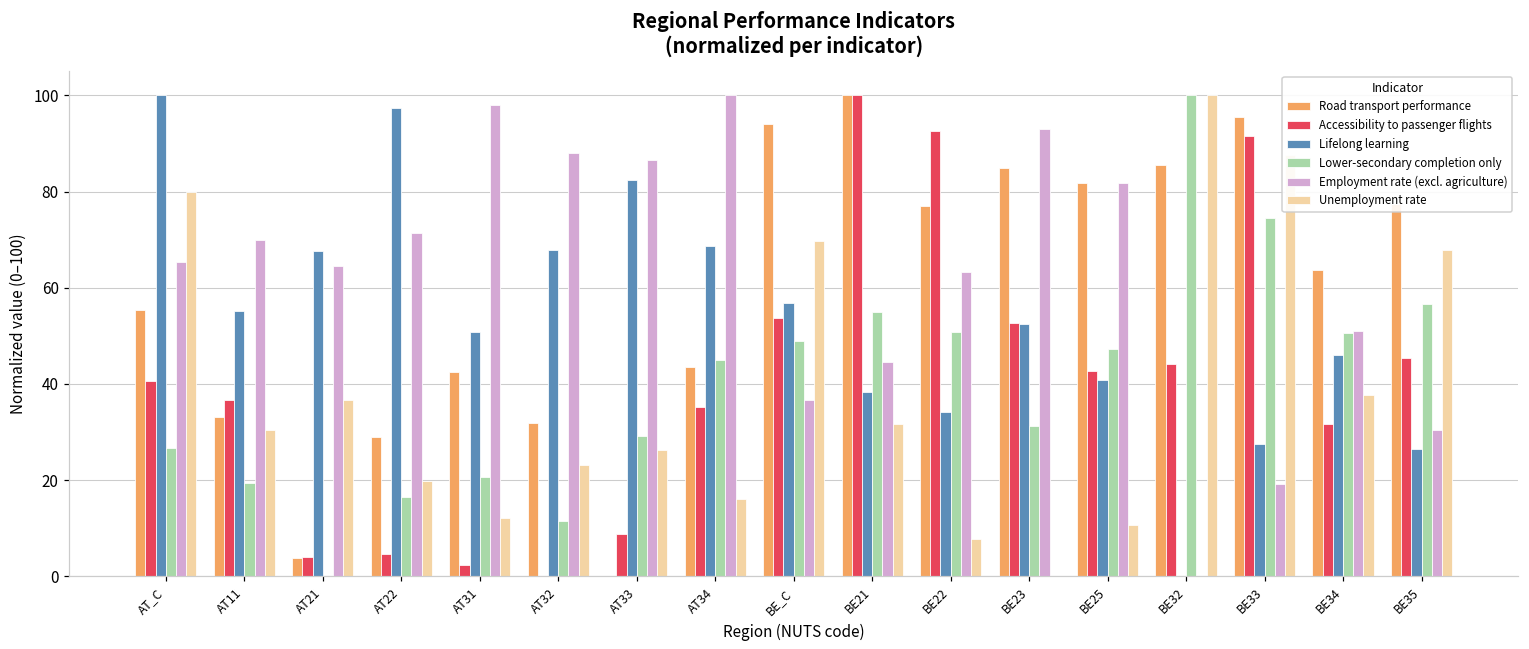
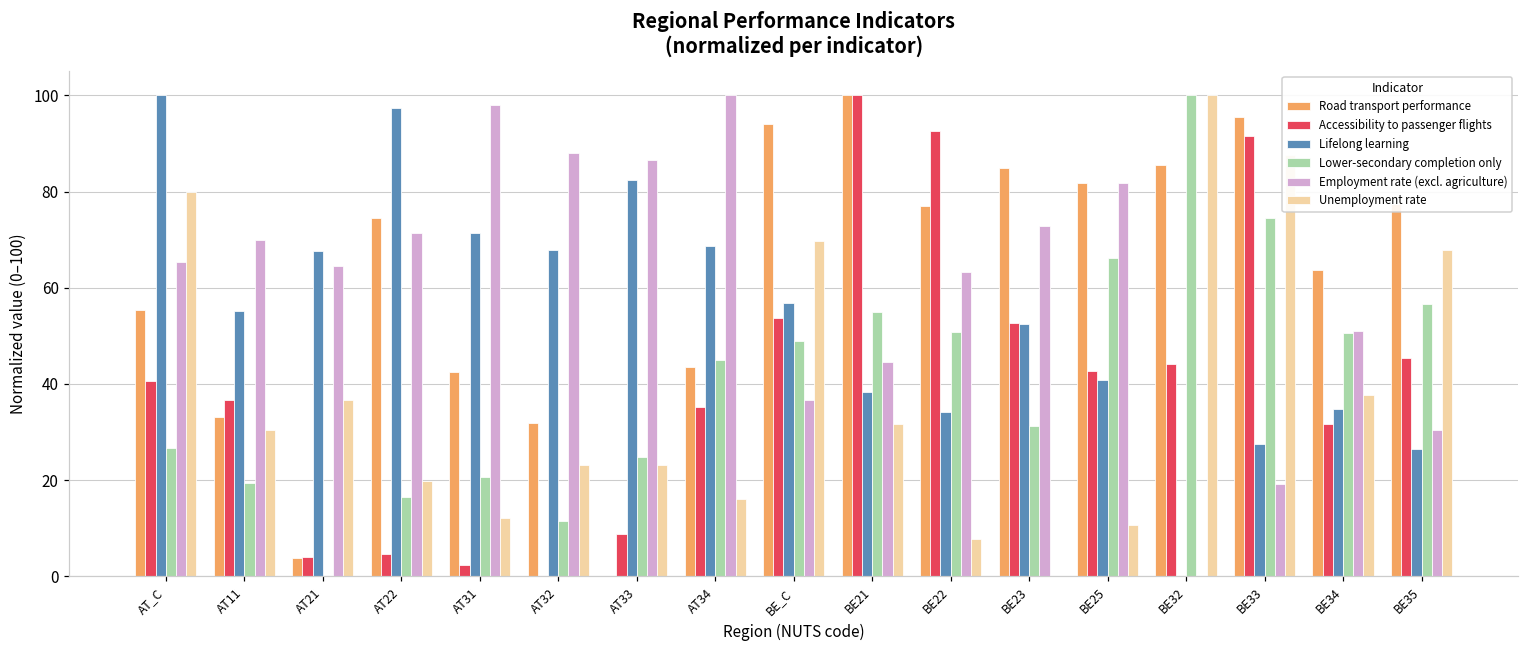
Road transport performance, AT22: 29 -> 75
Lifelong learning, AT31: 51 -> 71
Lower-secondary completion only, AT33: 29 -> 25
Unemployment rate, AT33: 26 -> 23
Employment rate (excl. agriculture), BE23: 93 -> 73
Lower-secondary completion only, BE25: 47 -> 66
Lifelong learning, BE34: 46 -> 35
